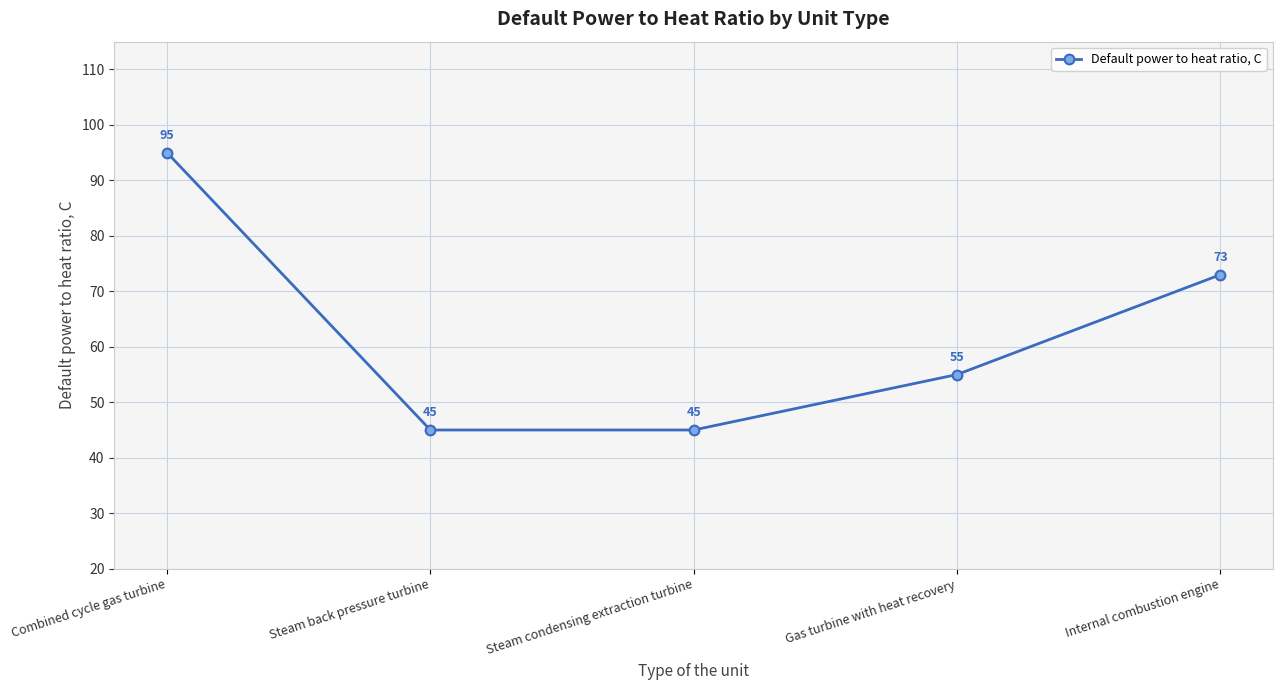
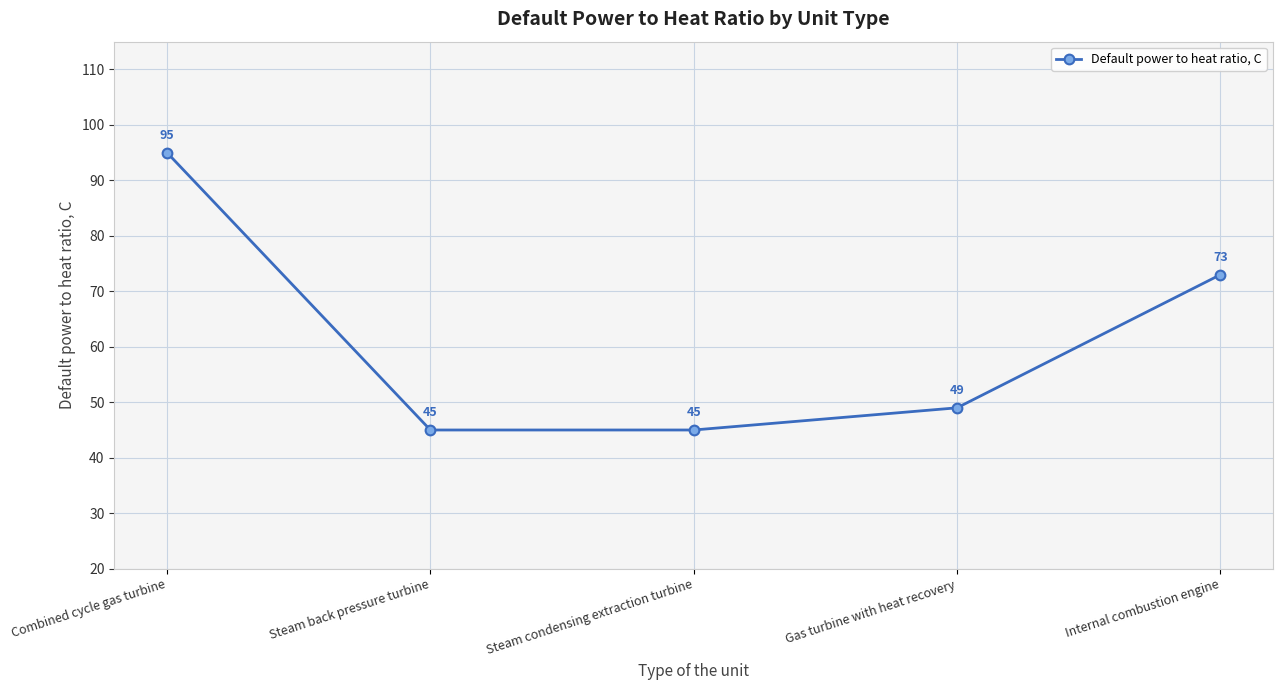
Gas turbine with heat recovery: 55 -> 49
